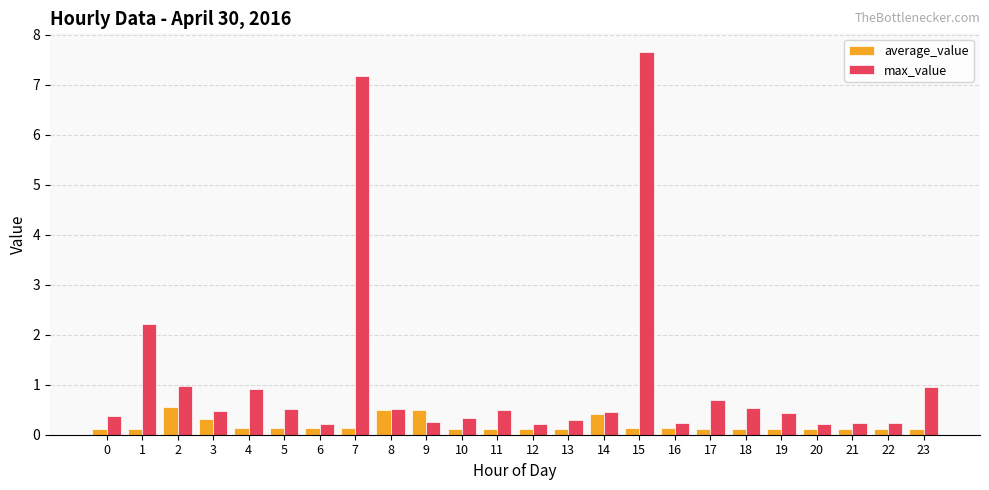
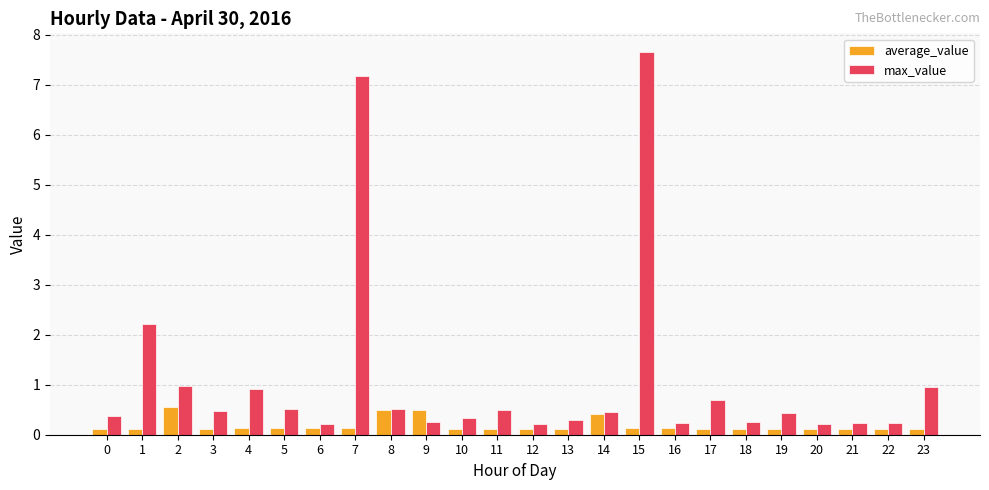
average_value, 3: 0.3 -> 0.1
max_value, 18: 0.5 -> 0.2
